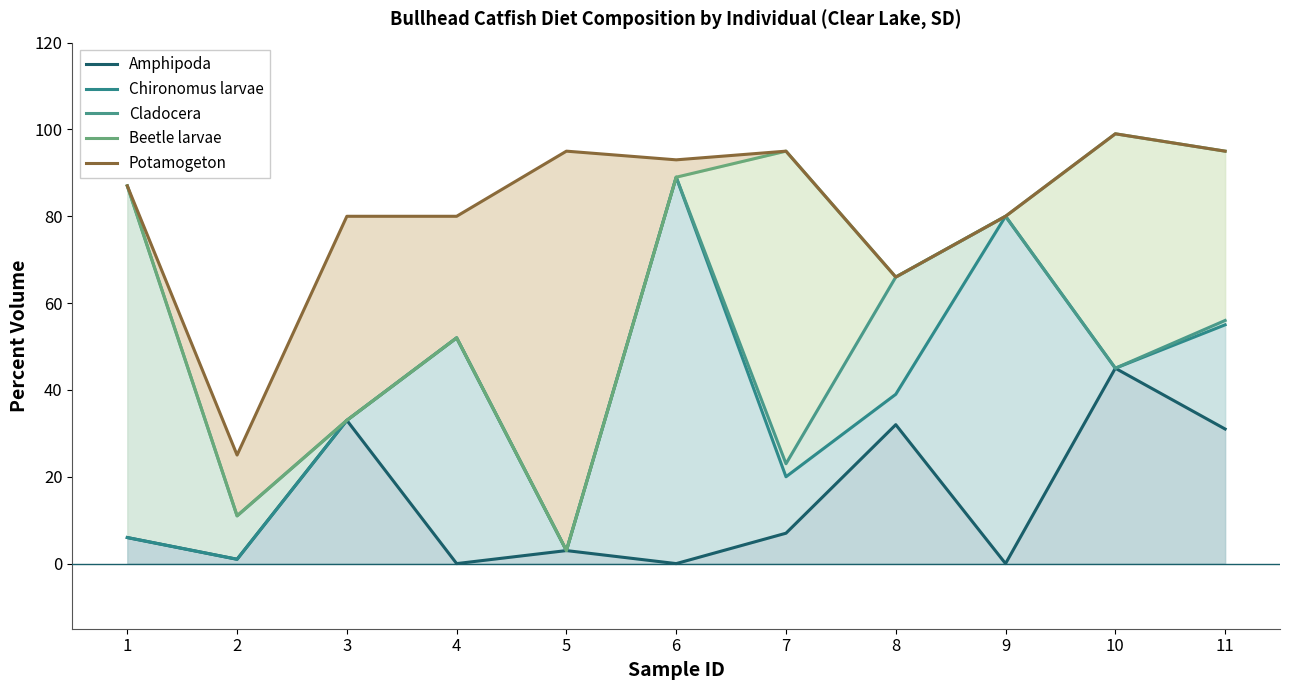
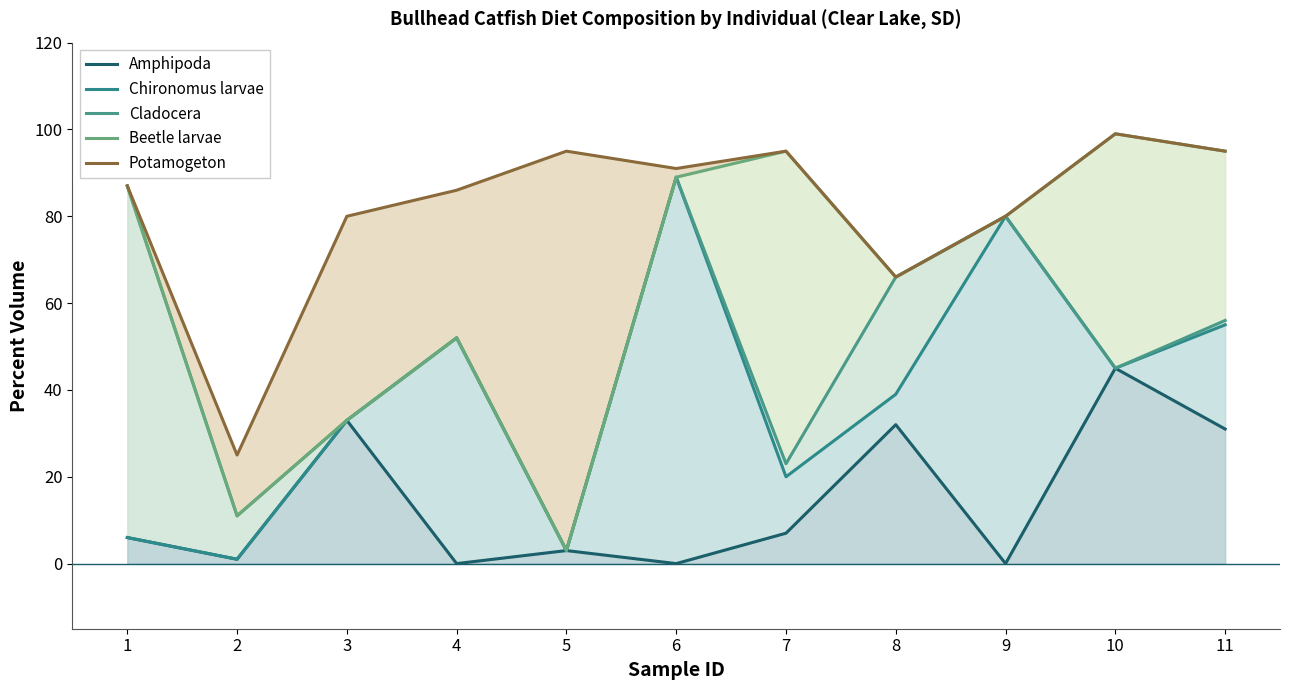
Potamogeton, 4: 28 -> 34
Potamogeton, 6: 4 -> 2
